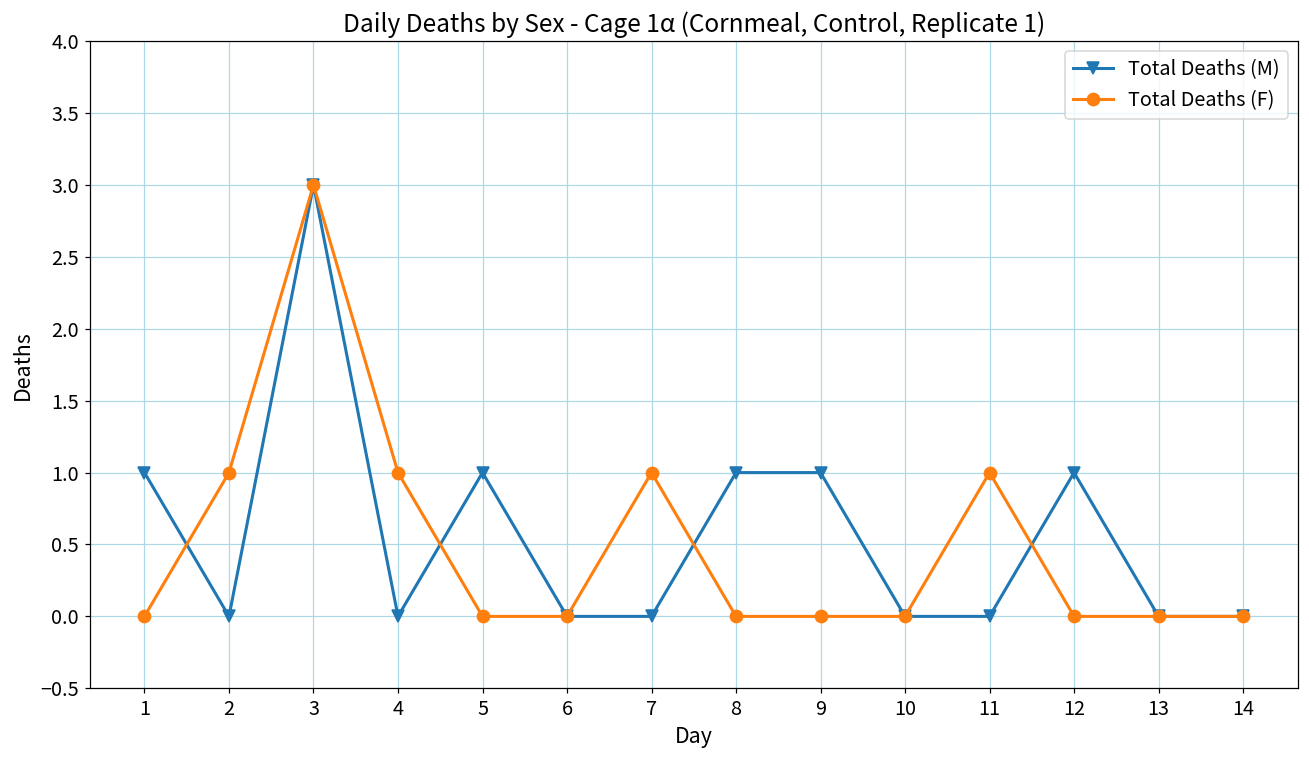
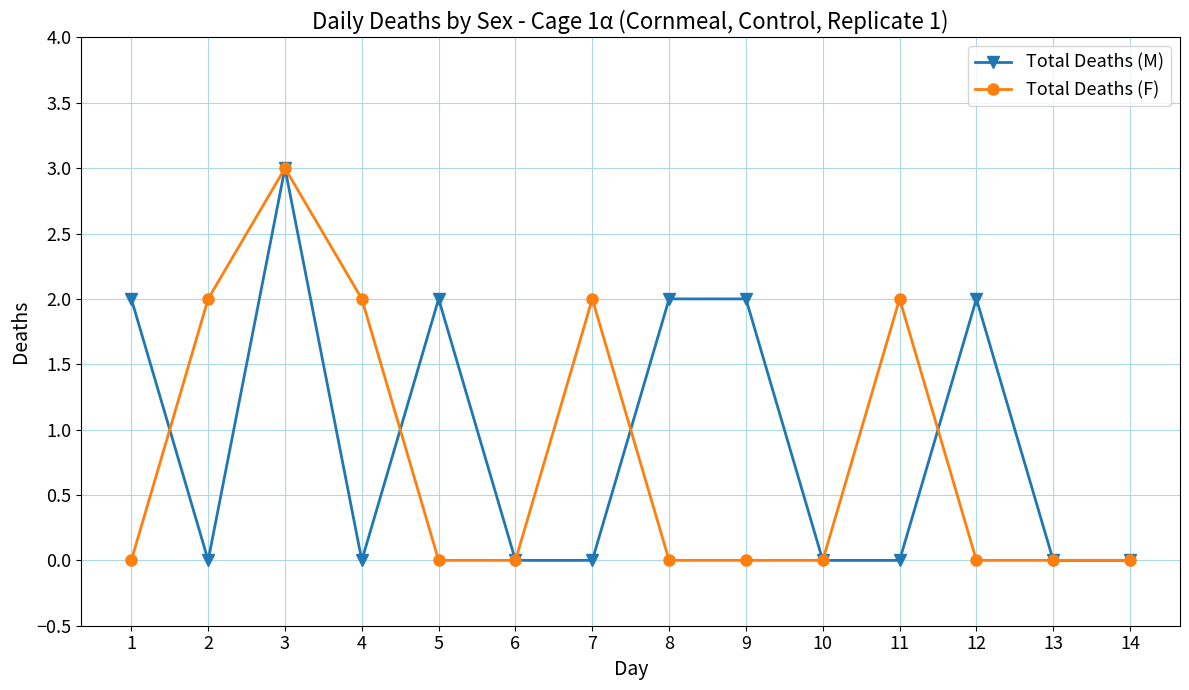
Total Deaths (M), 1: 1 -> 2
Total Deaths (F), 2: 1 -> 2
Total Deaths (F), 4: 1 -> 2
Total Deaths (M), 5: 1 -> 2
Total Deaths (F), 7: 1 -> 2
Total Deaths (M), 8: 1 -> 2
Total Deaths (M), 9: 1 -> 2
Total Deaths (F), 11: 1 -> 2
Total Deaths (M), 12: 1 -> 2
